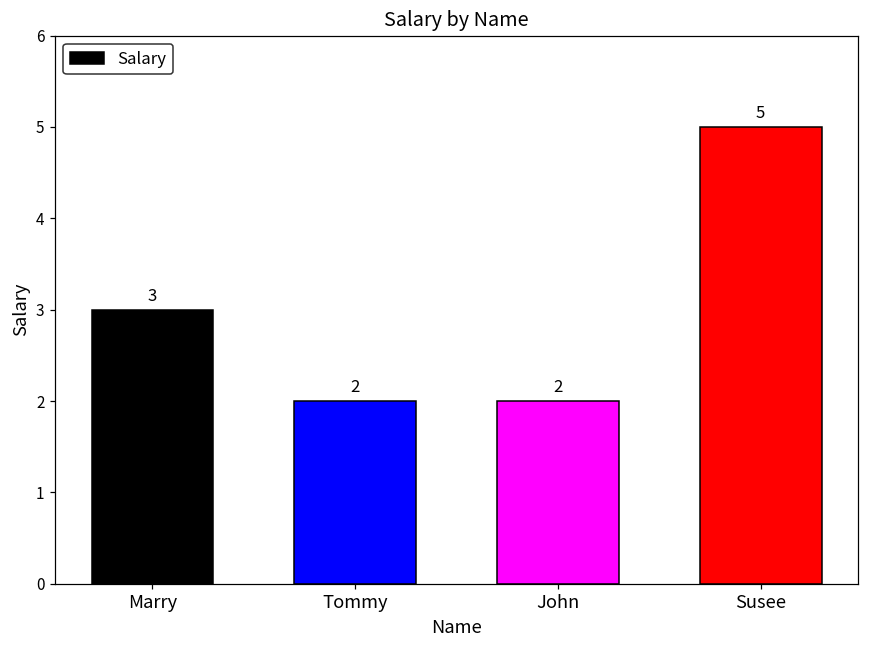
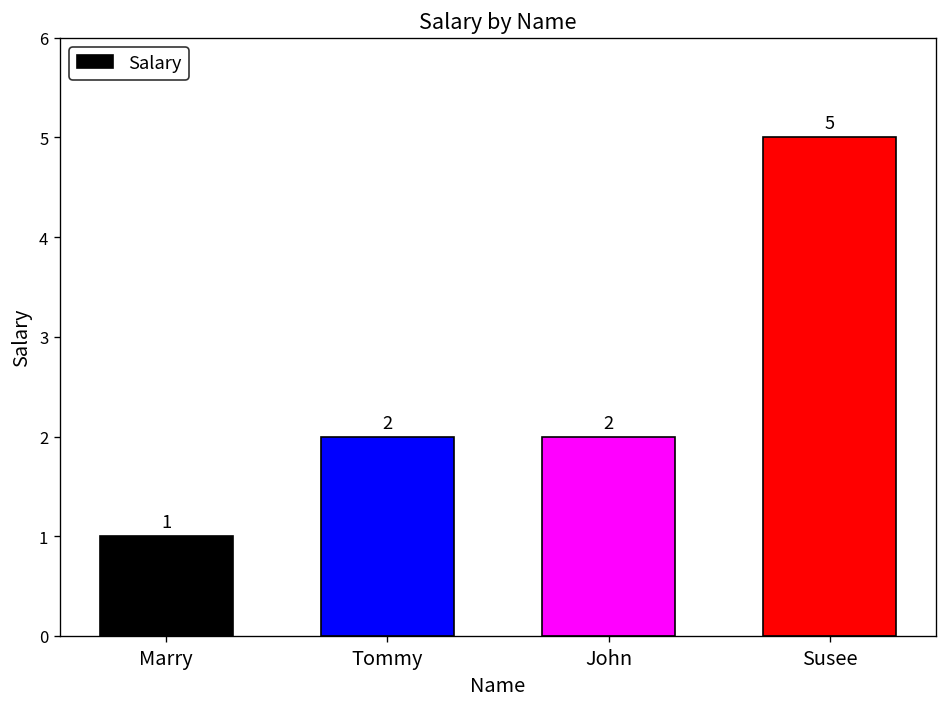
Marry: 3 -> 1
